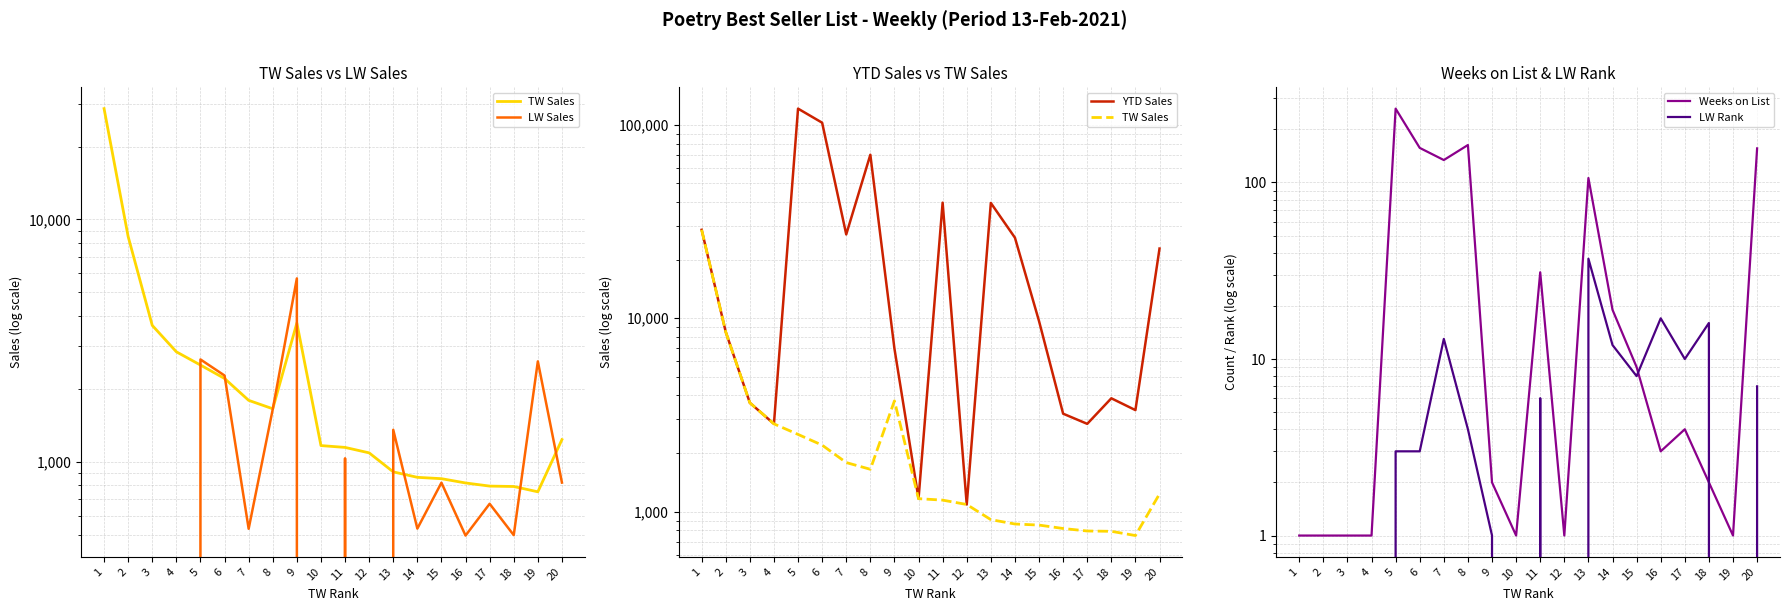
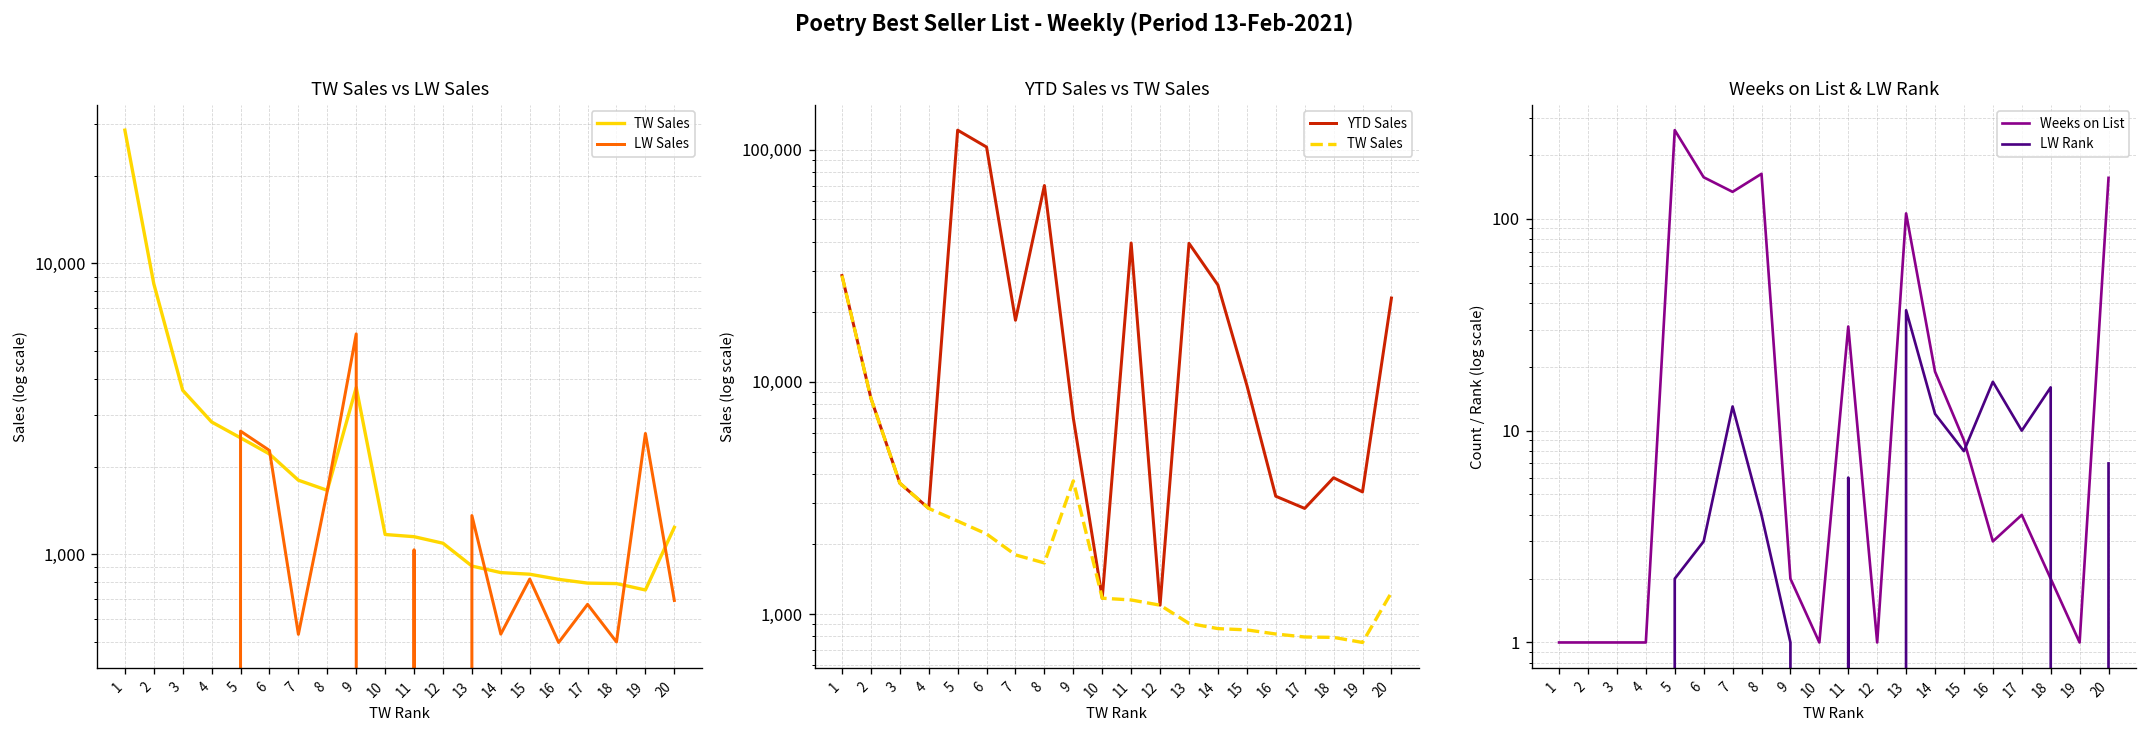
TW Sales vs LW Sales, LW Sales, 20: 820 -> 690
YTD Sales vs TW Sales, YTD Sales, 7: 27,000 -> 18,000
Weeks on List & LW Rank, LW Rank, 5: 3 -> 2
